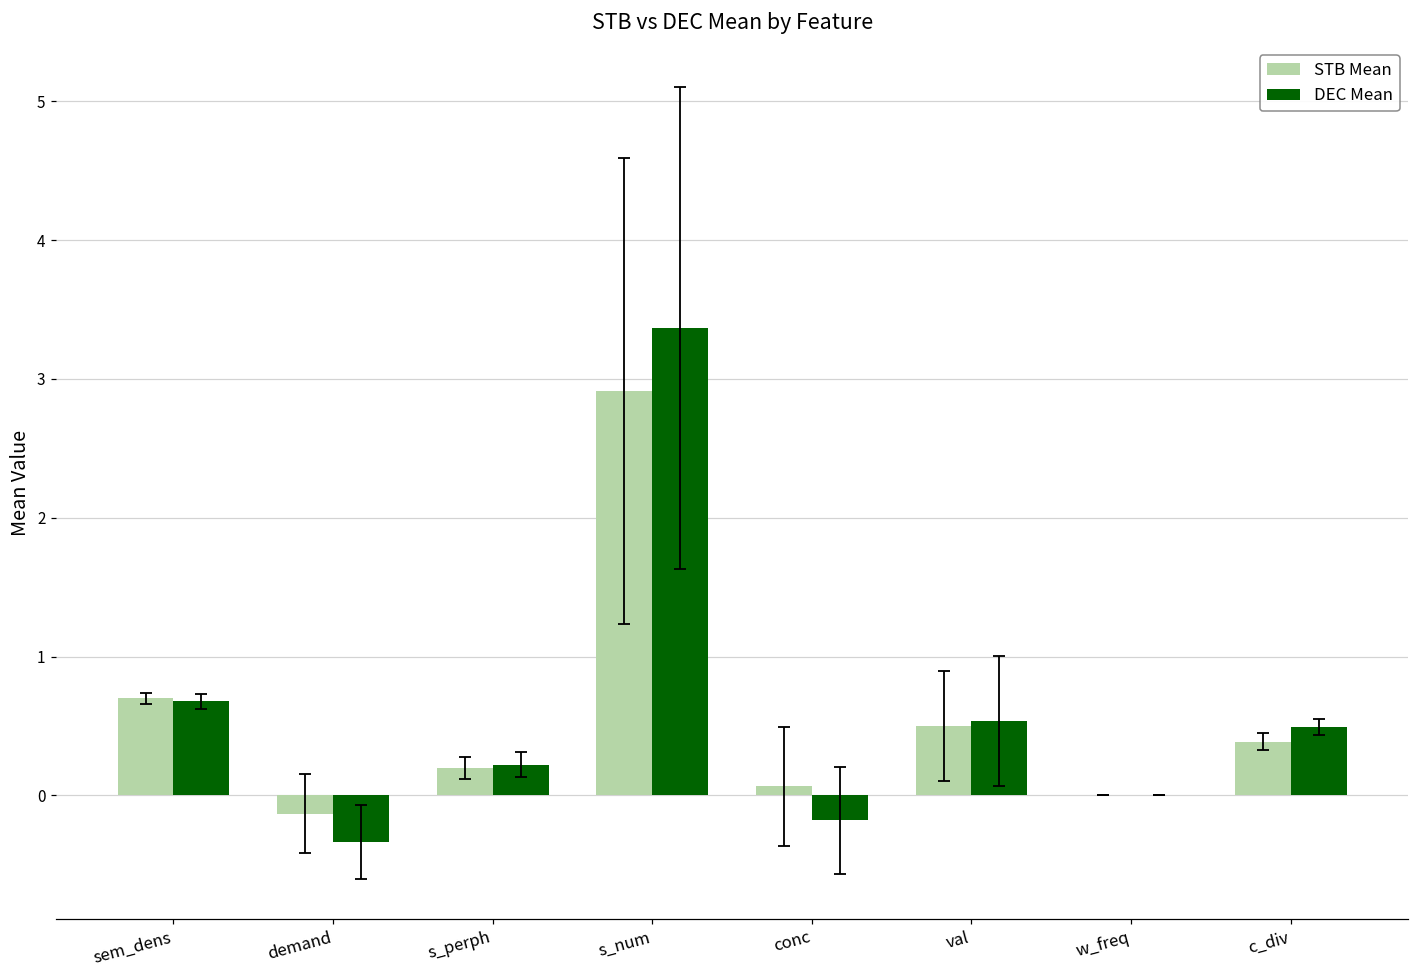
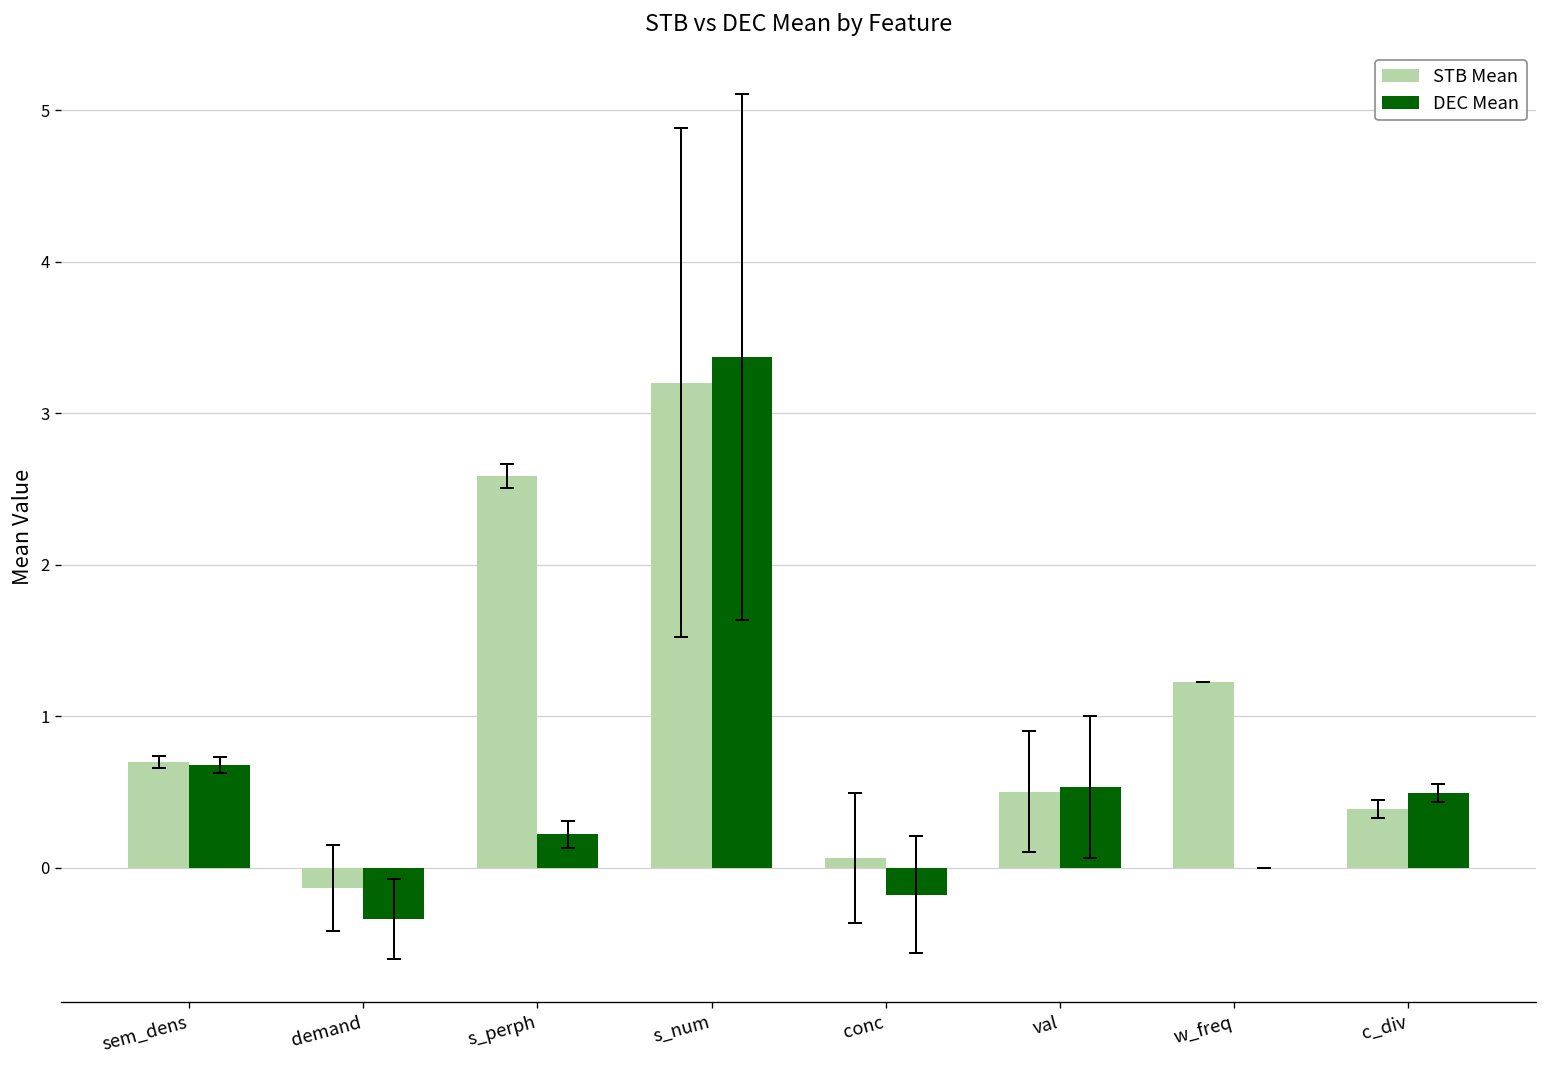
STB Mean, s_perph: 0.20 -> 2.59
STB Mean, s_num: 2.91 -> 3.20
STB Mean, w_freq: 0.00 -> 1.23
